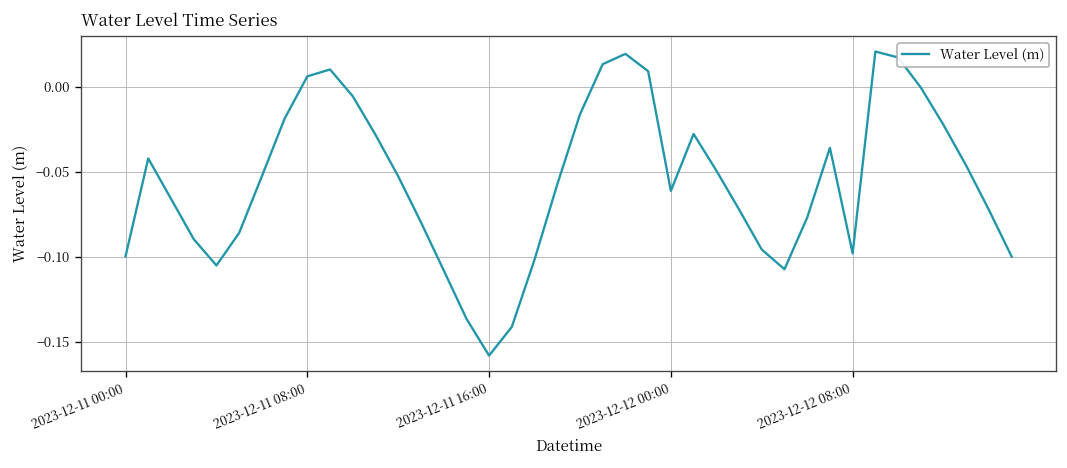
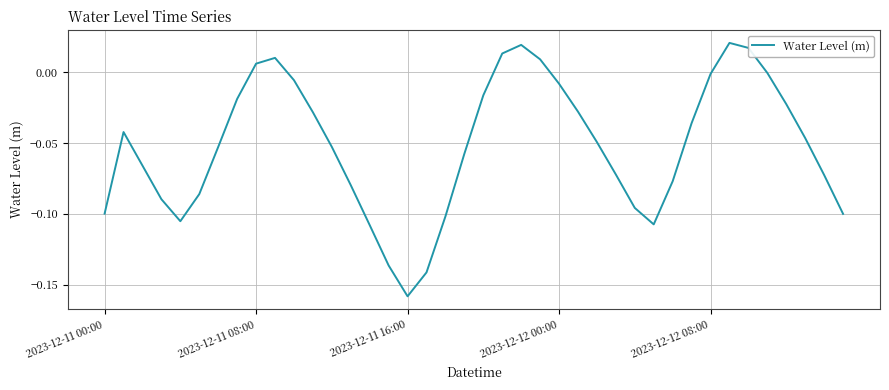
2023-12-12 00:00: -0.061 -> -0.008
2023-12-12 08:00: -0.098 -> -0.001
